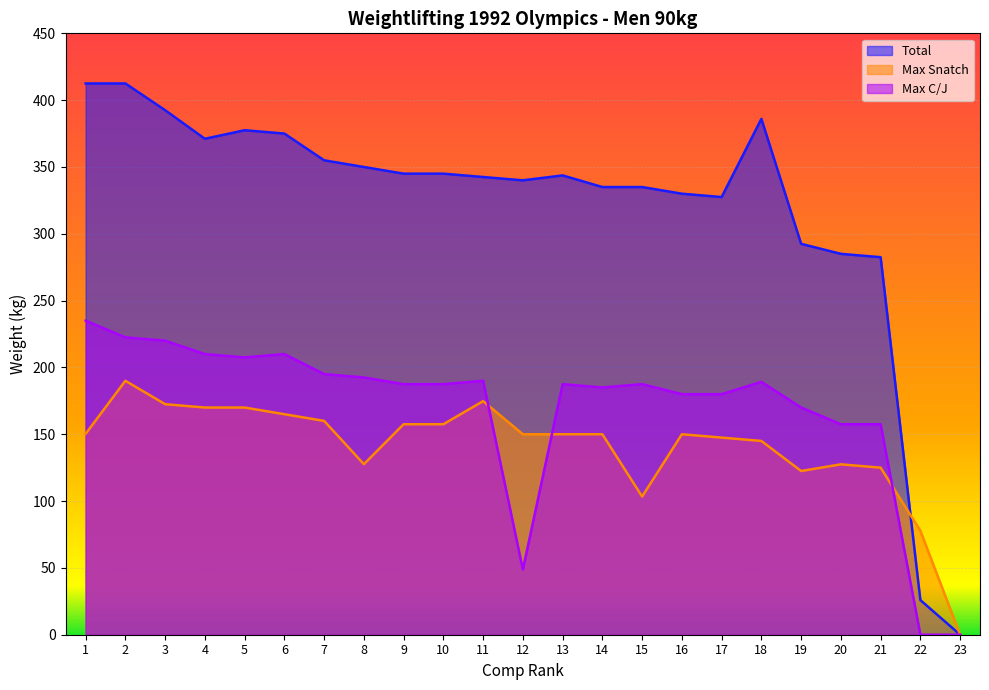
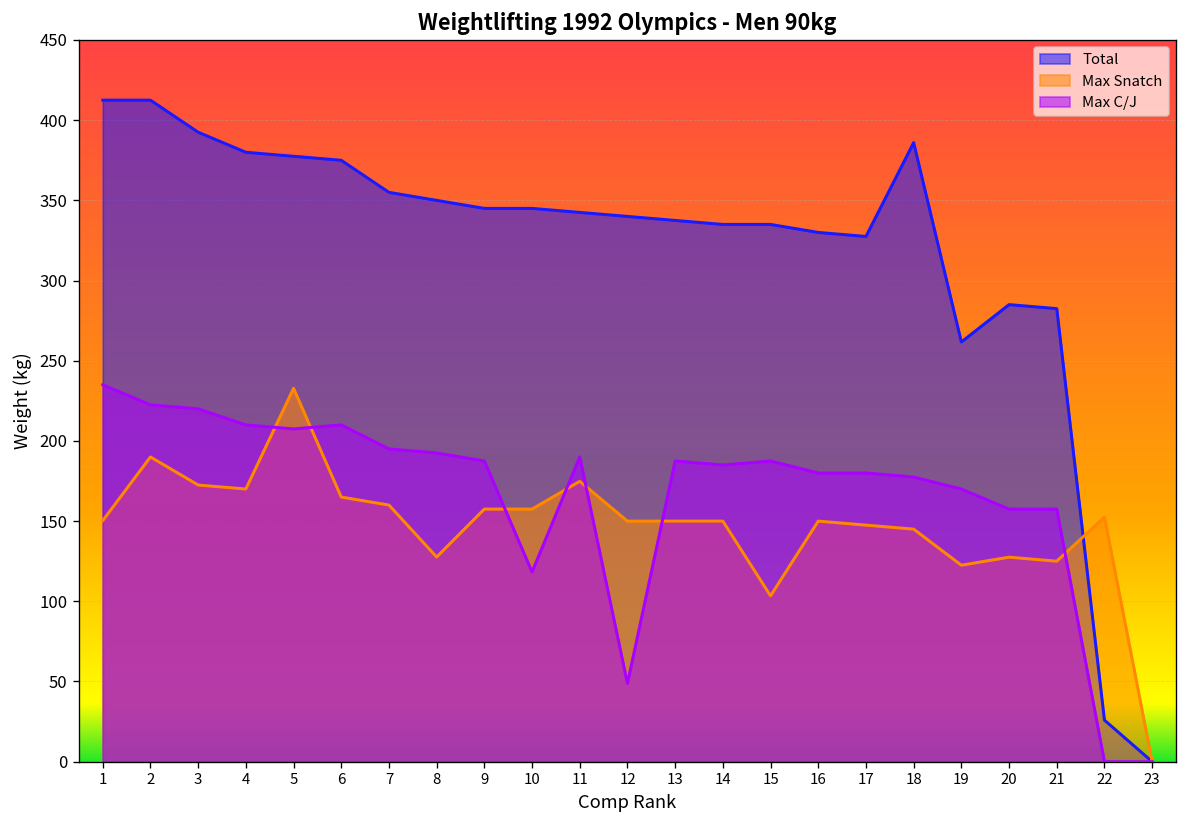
Total, 4: 371 -> 380
Max Snatch, 5: 170 -> 233
Max C/J, 10: 188 -> 118
Total, 13: 344 -> 338
Max C/J, 18: 189 -> 178
Total, 19: 293 -> 262
Max Snatch, 22: 78 -> 153
